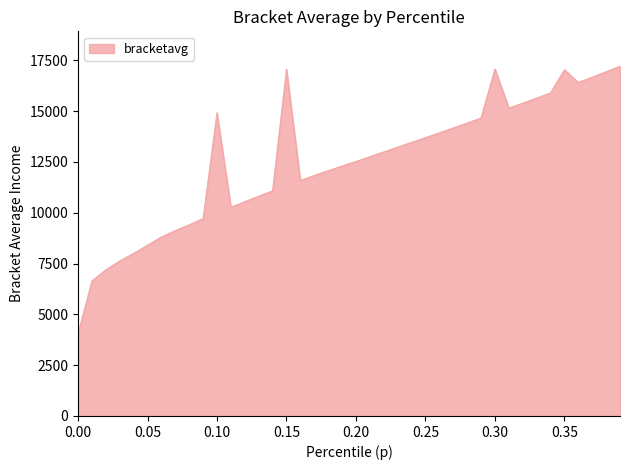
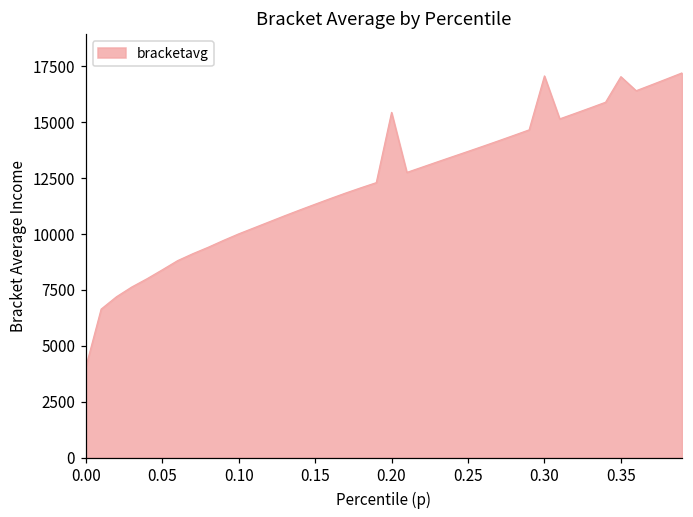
0.10: 14900 -> 10000
0.15: 17100 -> 11300
0.20: 12500 -> 15400
